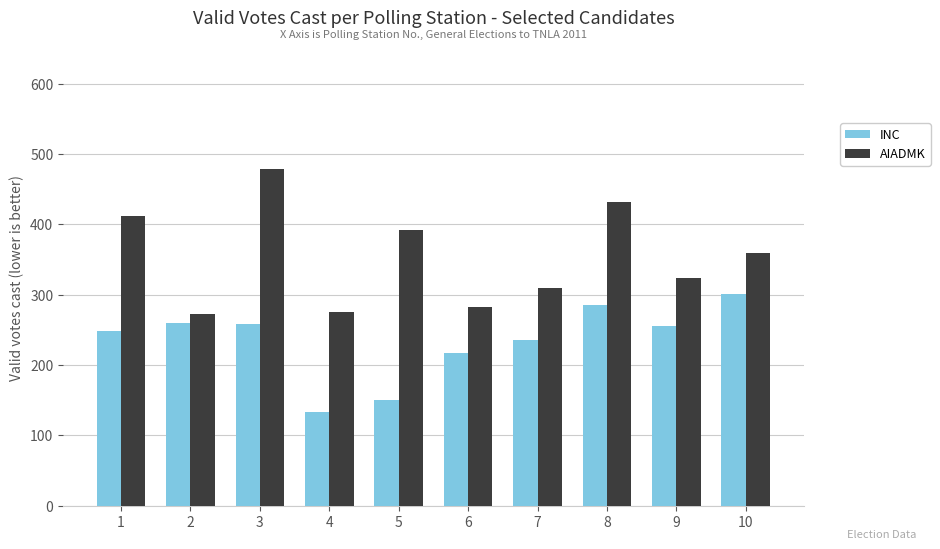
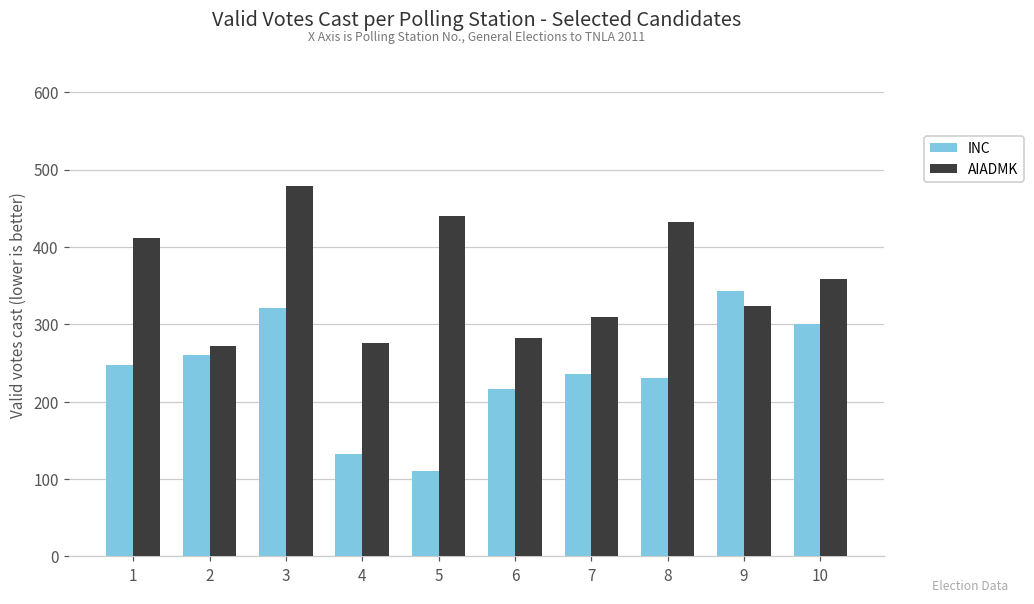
INC, 3: 260 -> 320
INC, 5: 150 -> 110
AIADMK, 5: 390 -> 440
INC, 8: 290 -> 230
INC, 9: 260 -> 340
